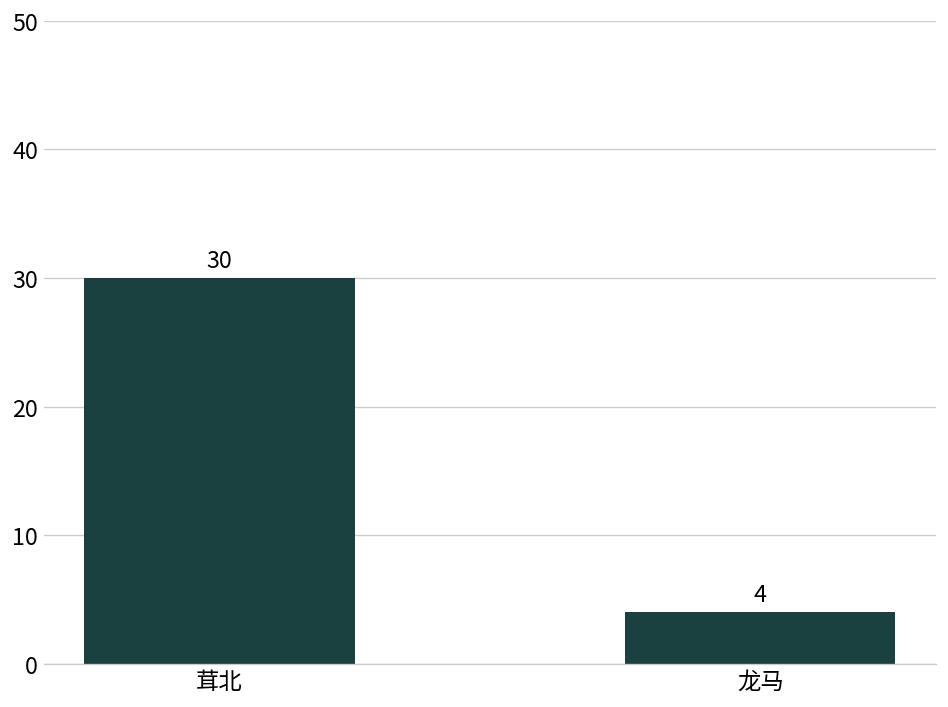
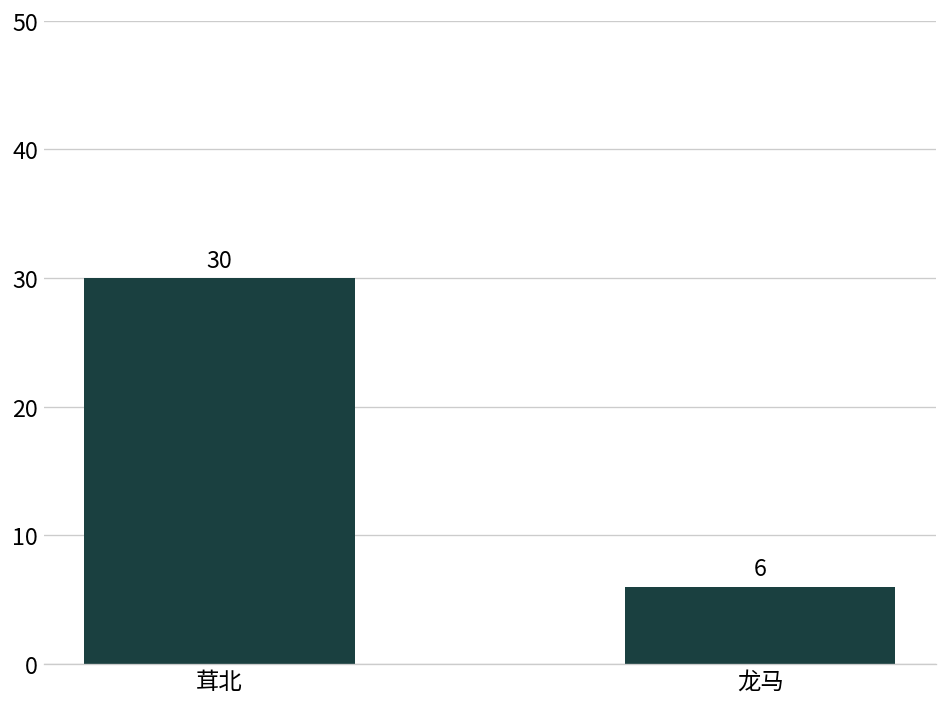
龙马: 4 -> 6
